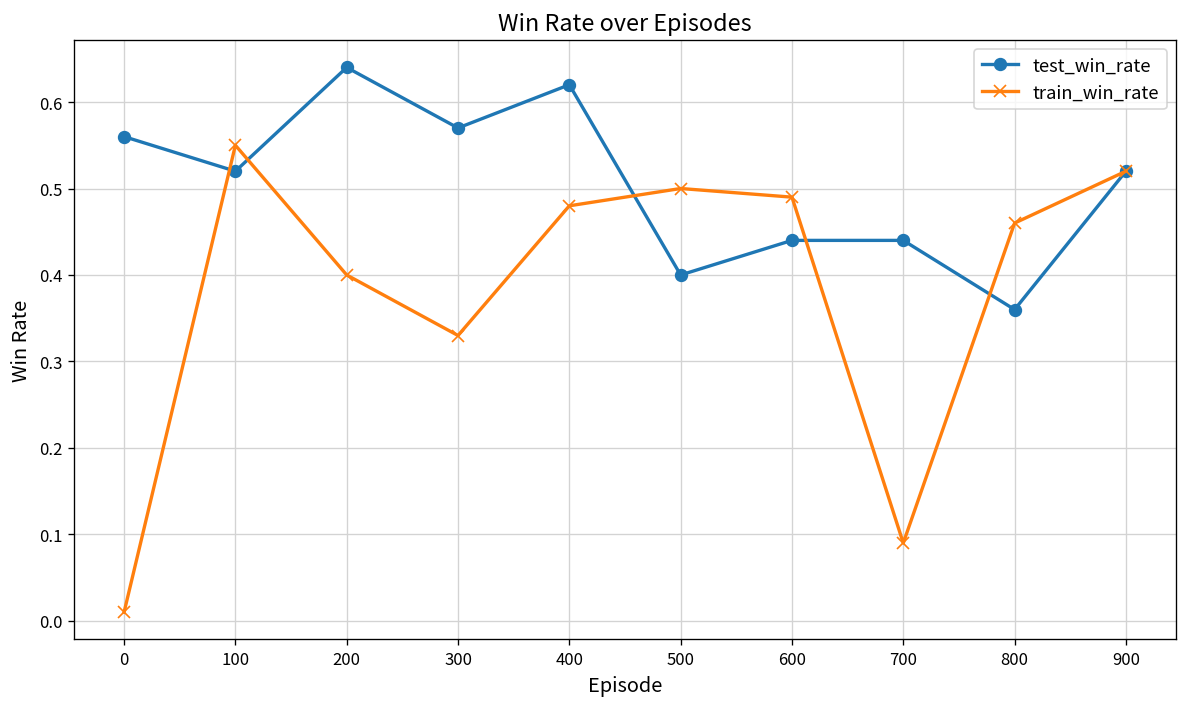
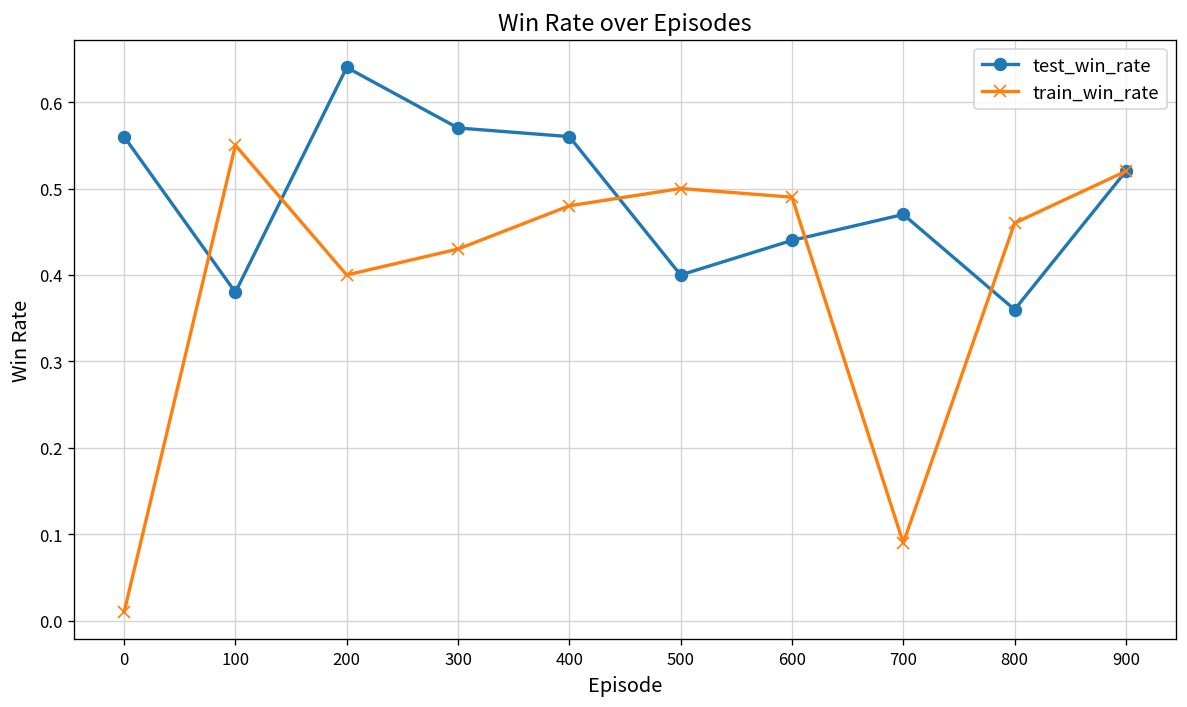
test_win_rate, 100: 0.52 -> 0.38
train_win_rate, 300: 0.33 -> 0.43
test_win_rate, 400: 0.62 -> 0.56
test_win_rate, 700: 0.44 -> 0.47
